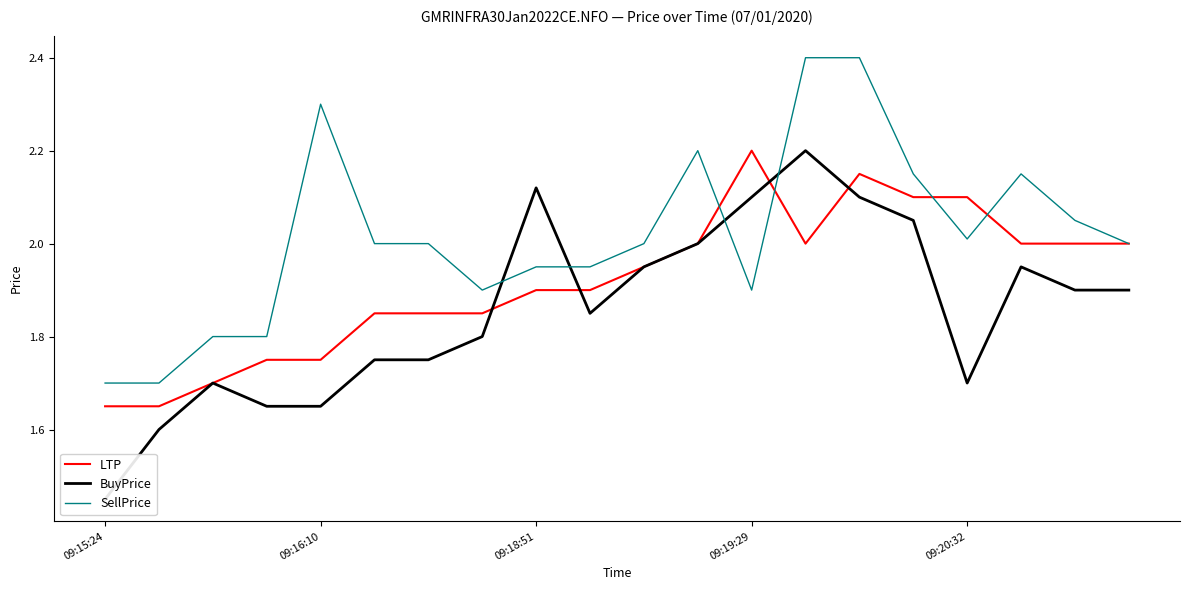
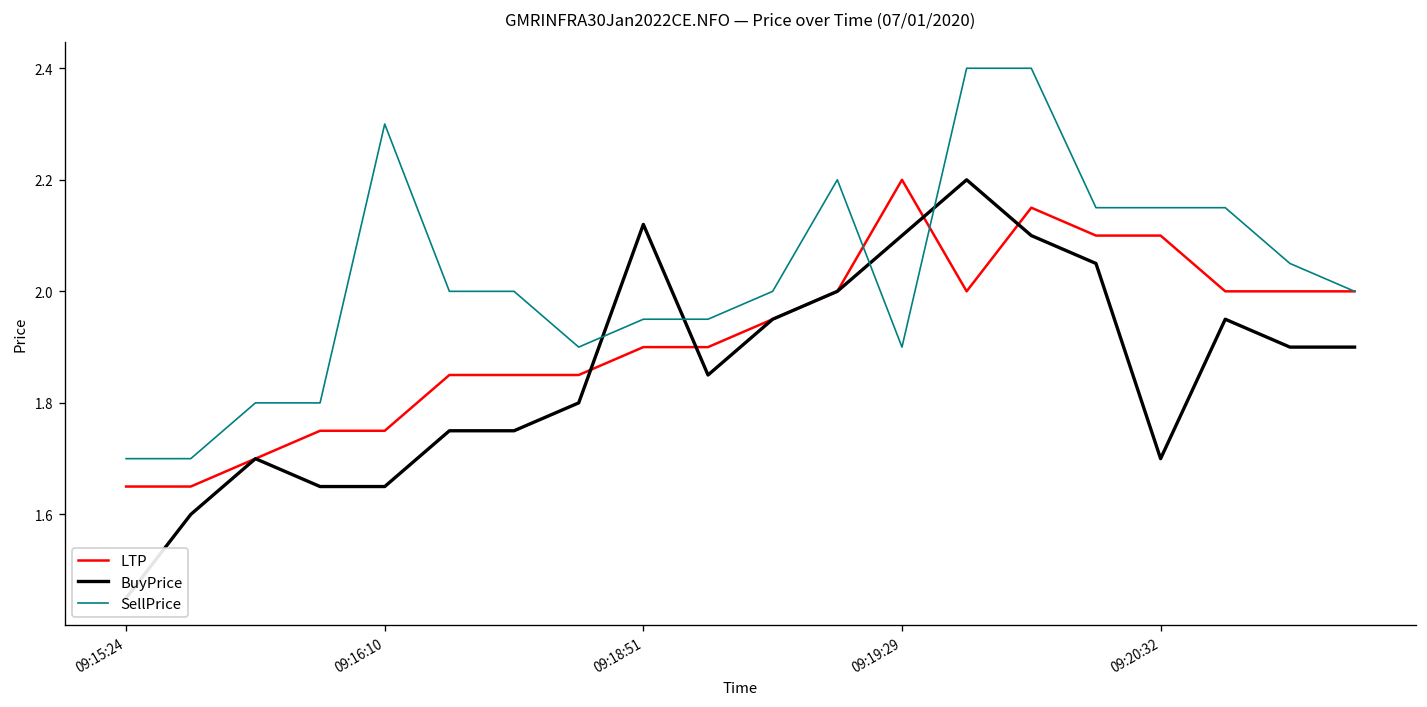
SellPrice, 09:20:32: 2.01 -> 2.15
